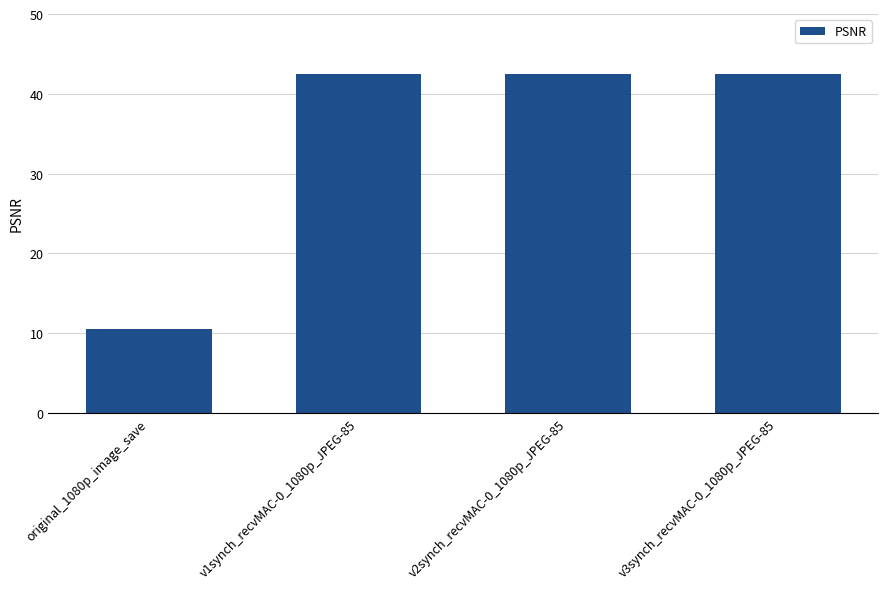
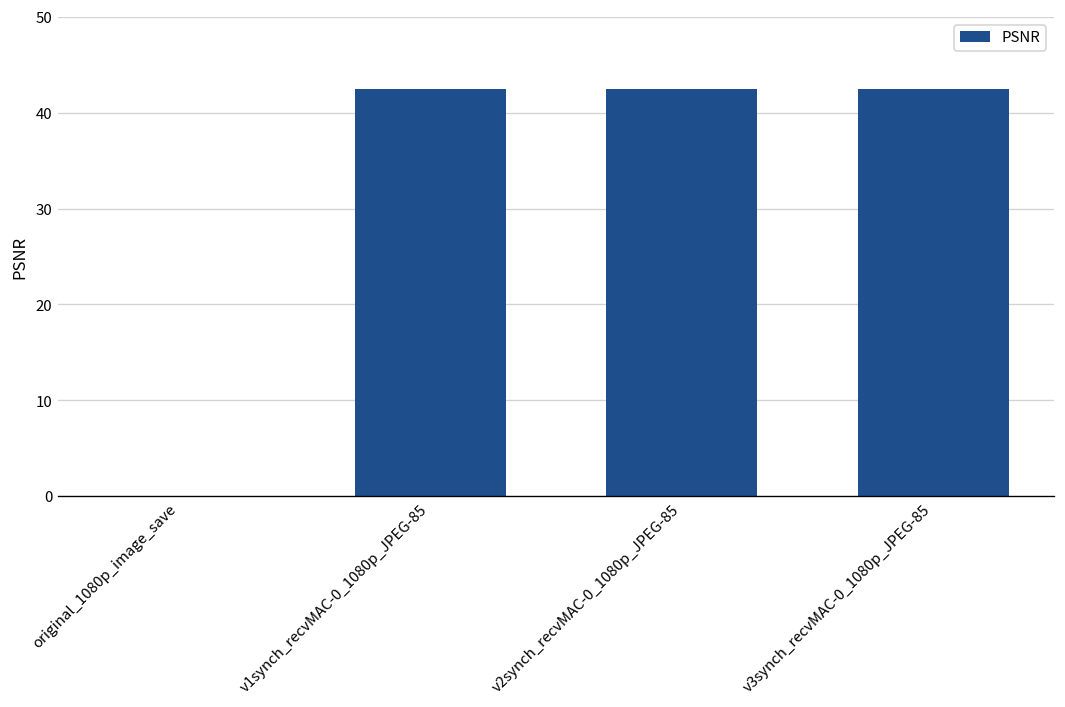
original_1080p_image_save: 11 -> 0
